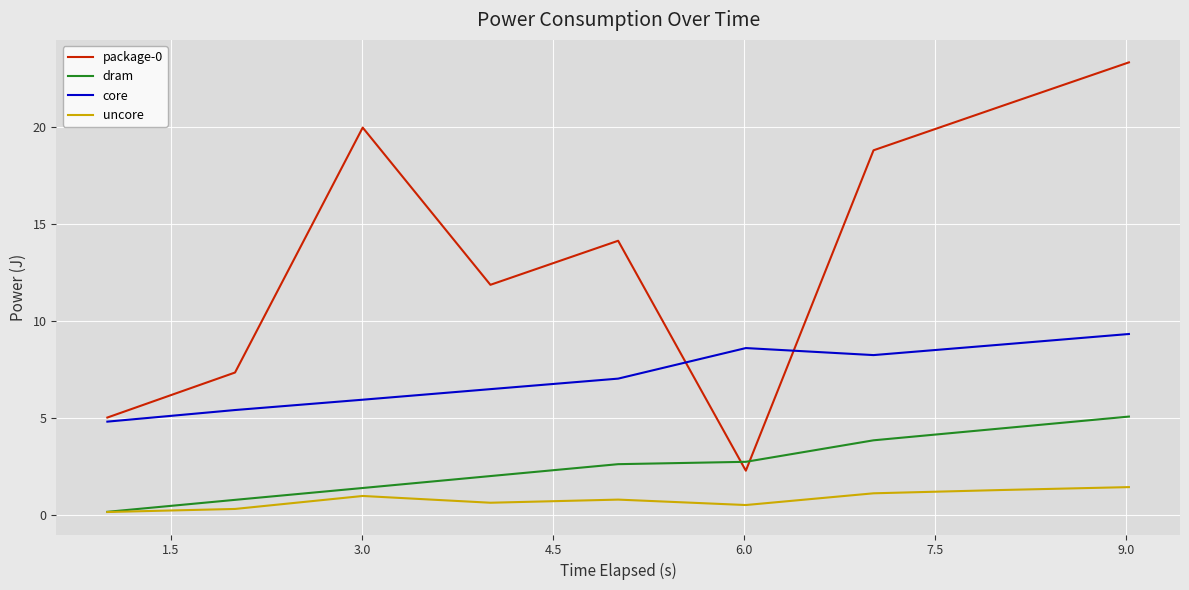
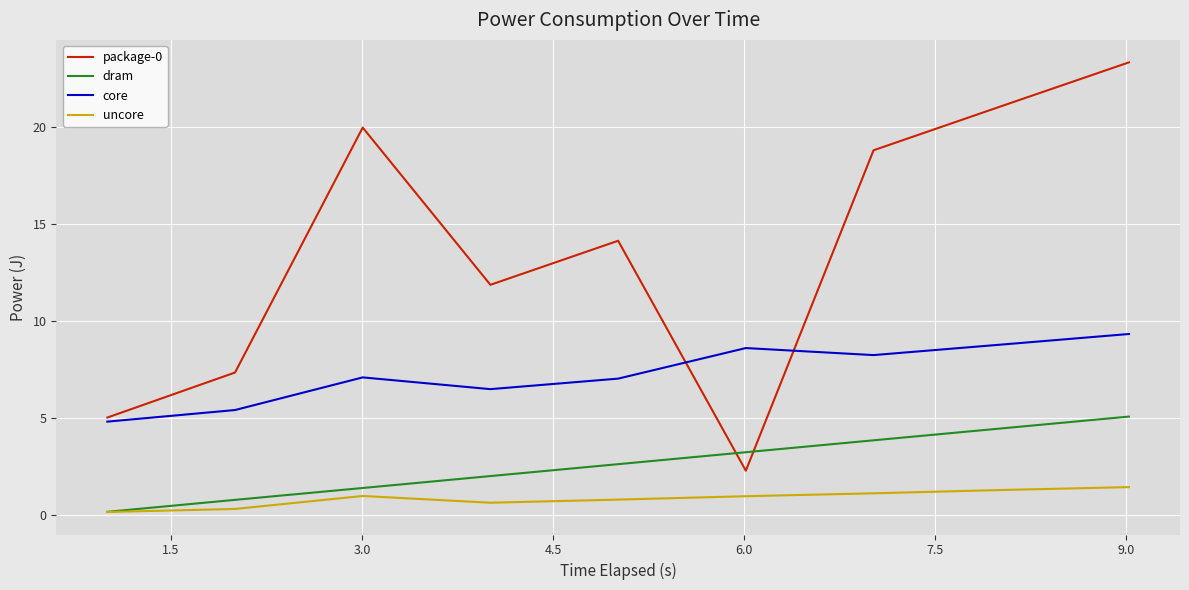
core, 3.0: 5.9 -> 7.1
dram, 6.0: 2.7 -> 3.2
uncore, 6.0: 0.5 -> 1.0
